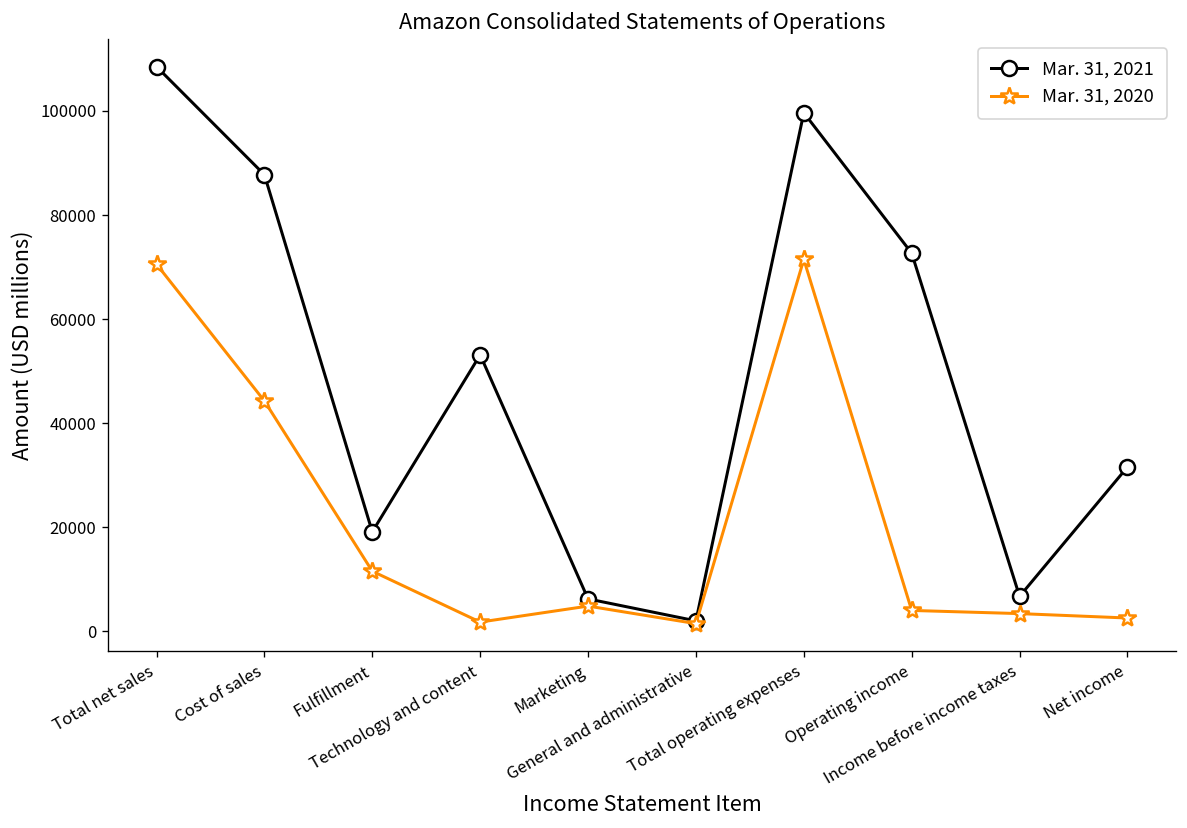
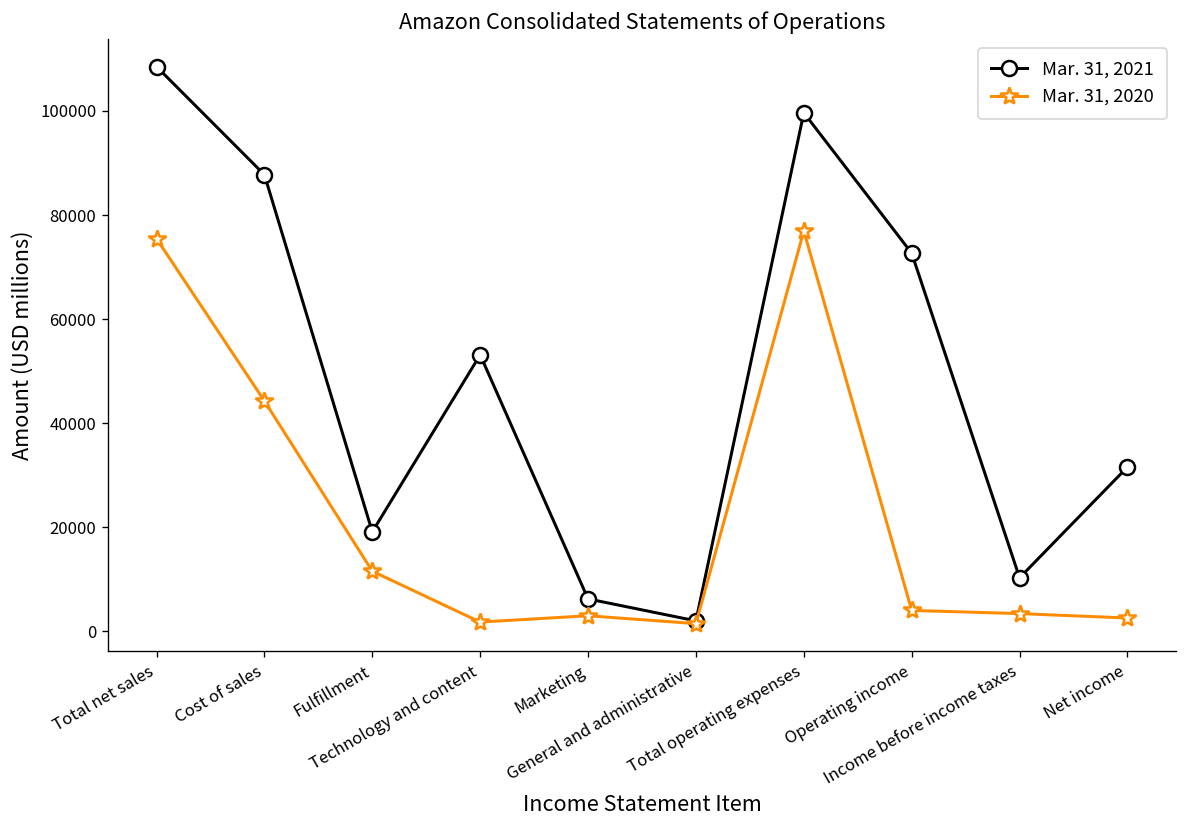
Mar. 31, 2020, Total net sales: 71000 -> 75000
Mar. 31, 2020, Marketing: 5000 -> 3000
Mar. 31, 2020, Total operating expenses: 71000 -> 77000
Mar. 31, 2021, Income before income taxes: 7000 -> 10000
